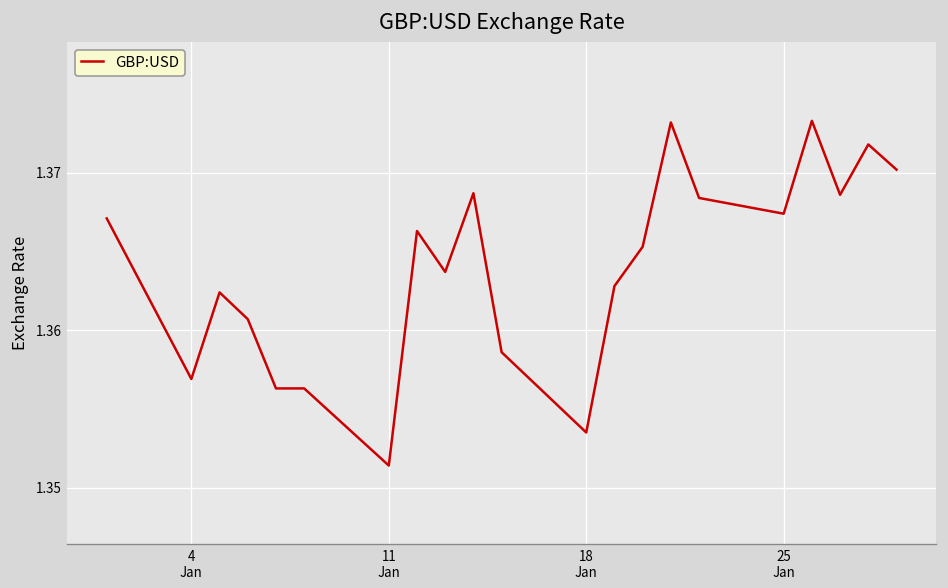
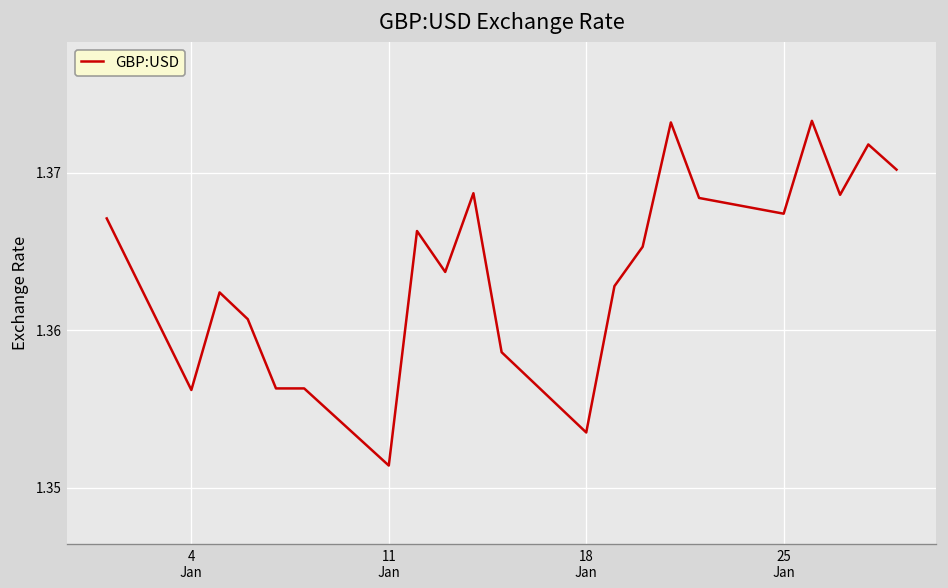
4 Jan: 1.3569 -> 1.3562
